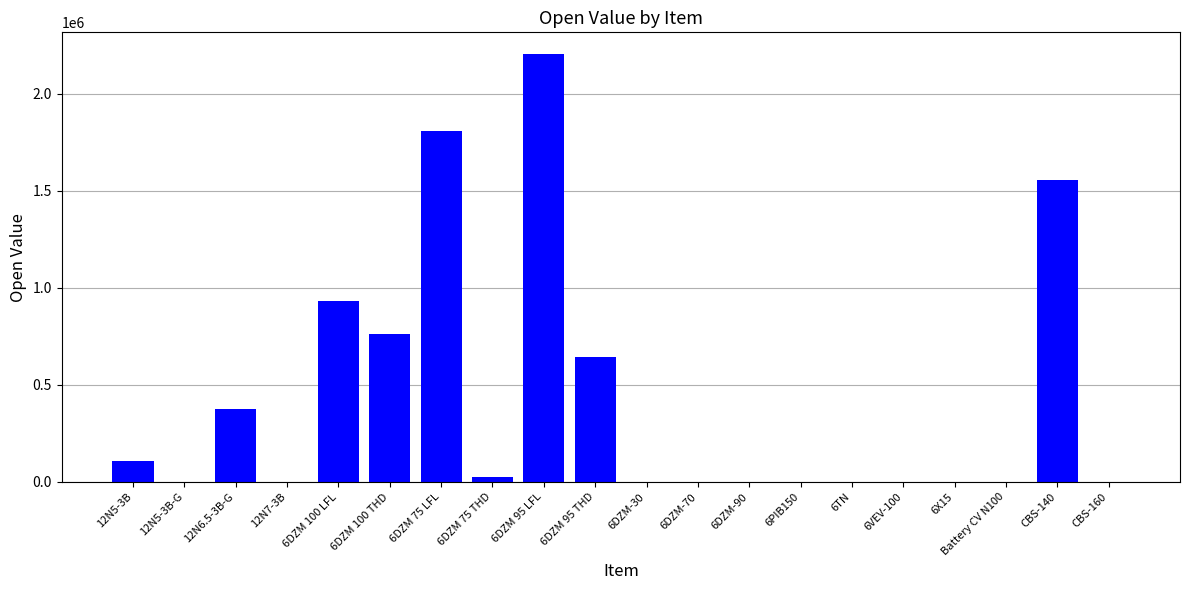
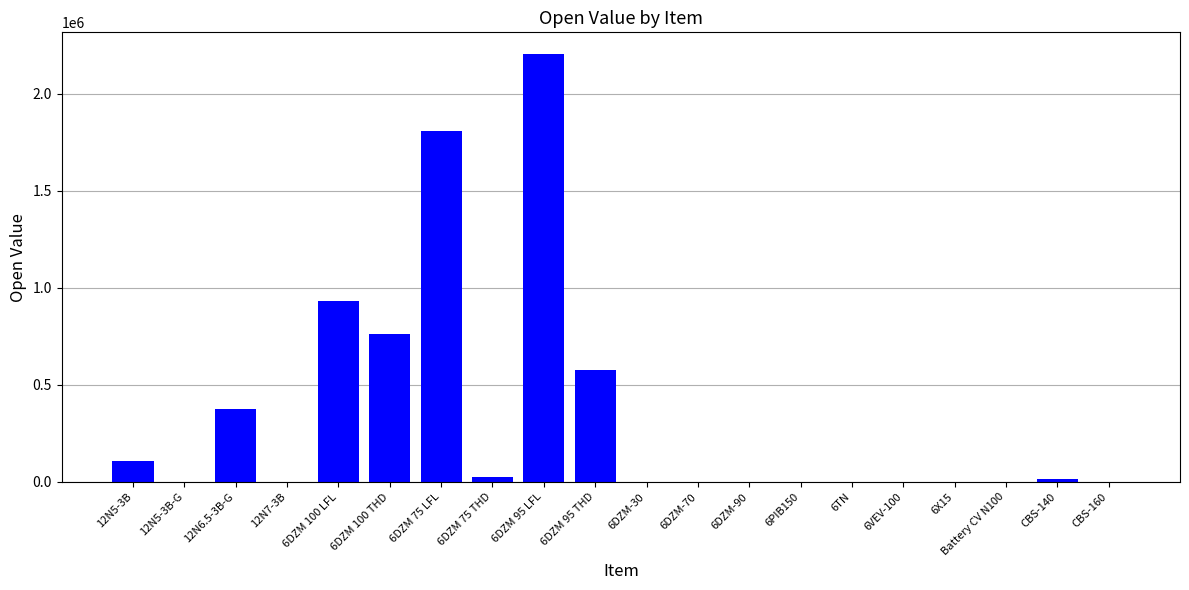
6DZM 95 THD: 640000 -> 580000
CBS-140: 1560000 -> 10000
